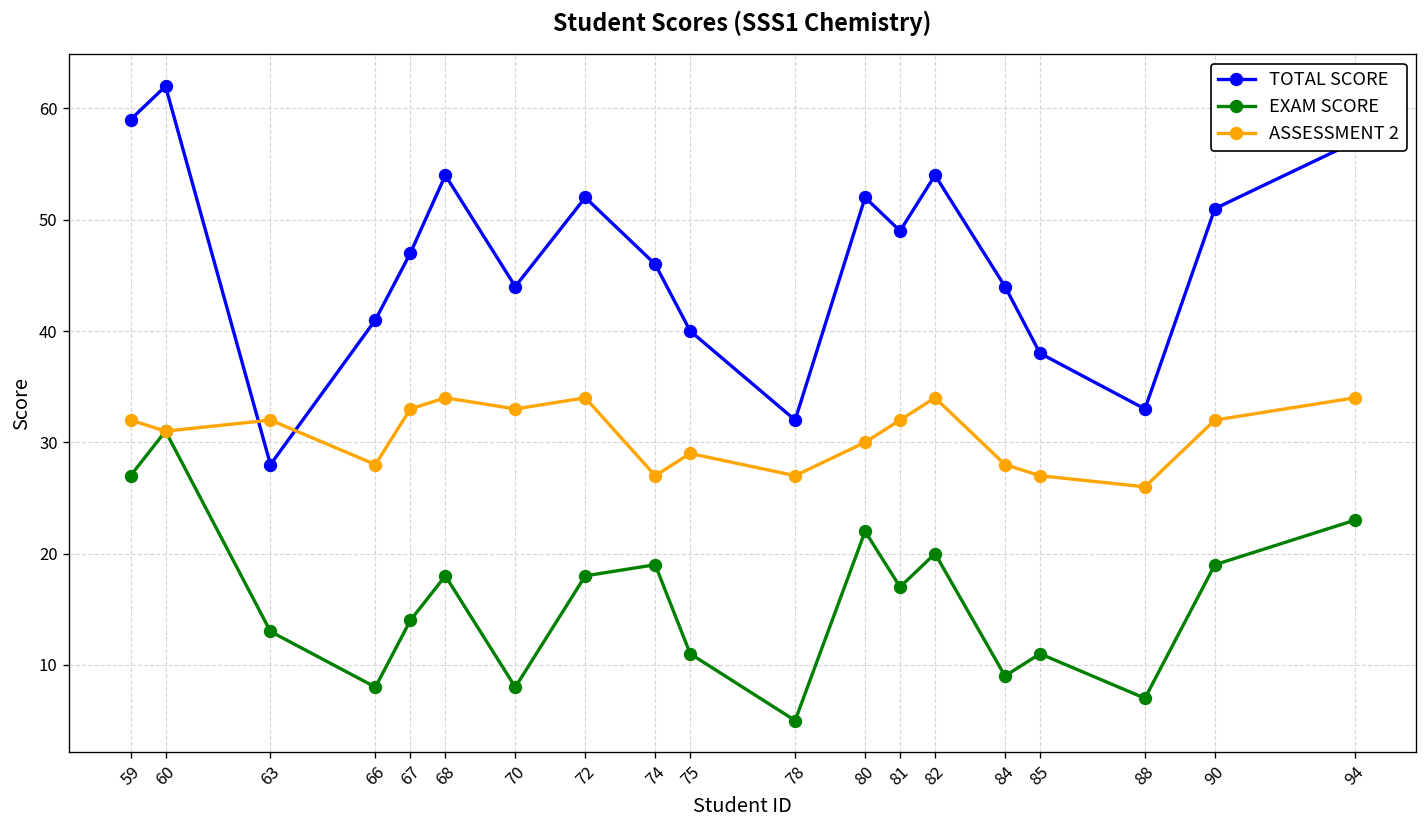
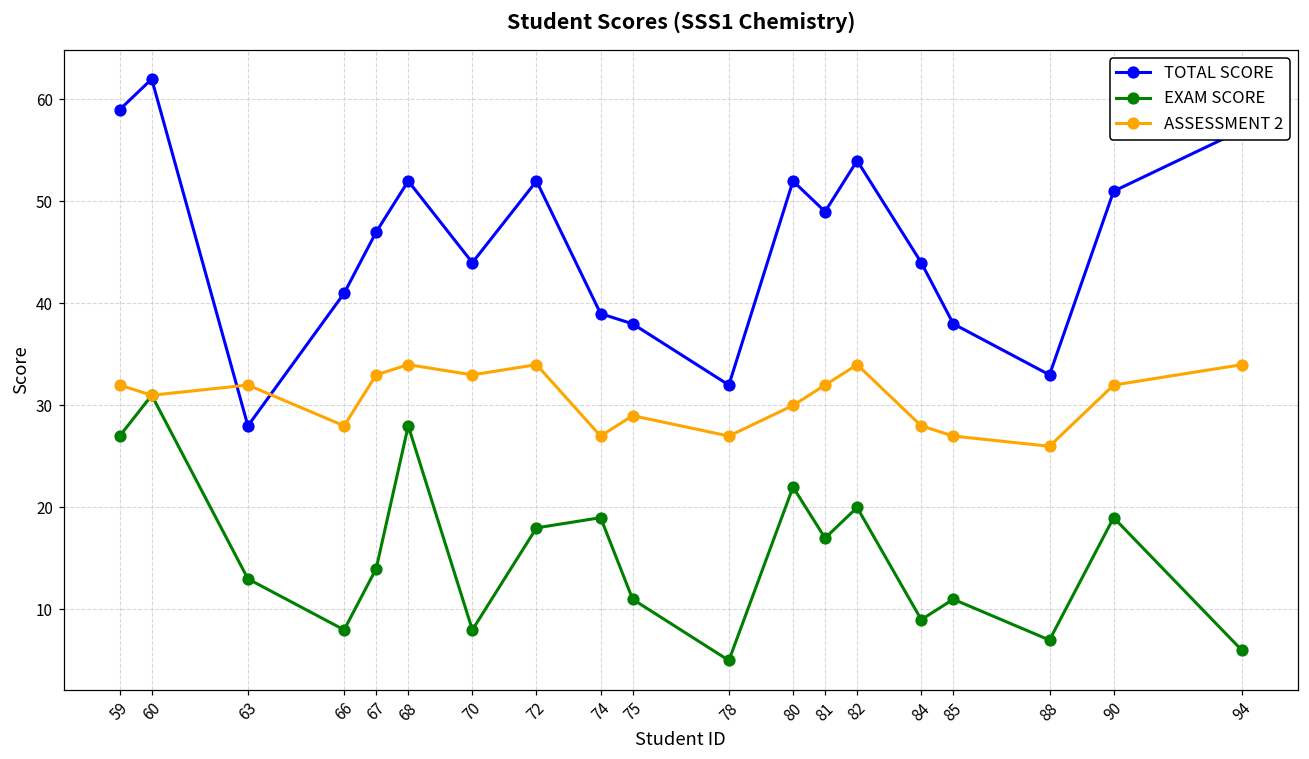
TOTAL SCORE, 68: 54 -> 52
EXAM SCORE, 68: 18 -> 28
TOTAL SCORE, 74: 46 -> 39
TOTAL SCORE, 75: 40 -> 38
EXAM SCORE, 94: 23 -> 6
